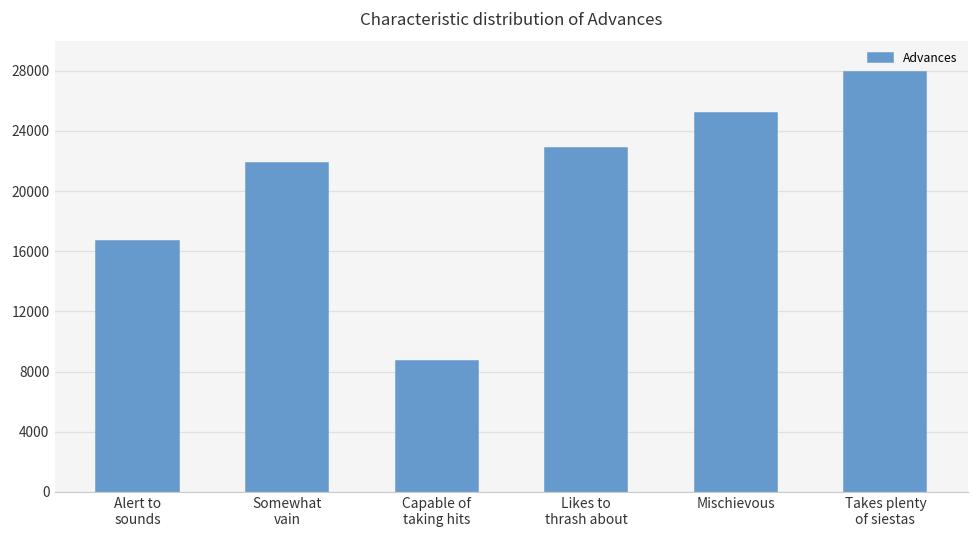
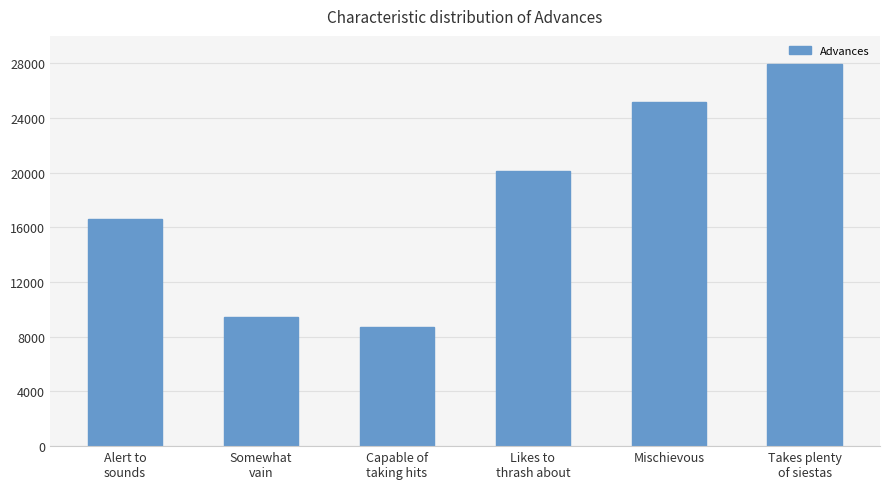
Somewhat vain: 21800 -> 9500
Likes to thrash about: 22900 -> 20100
